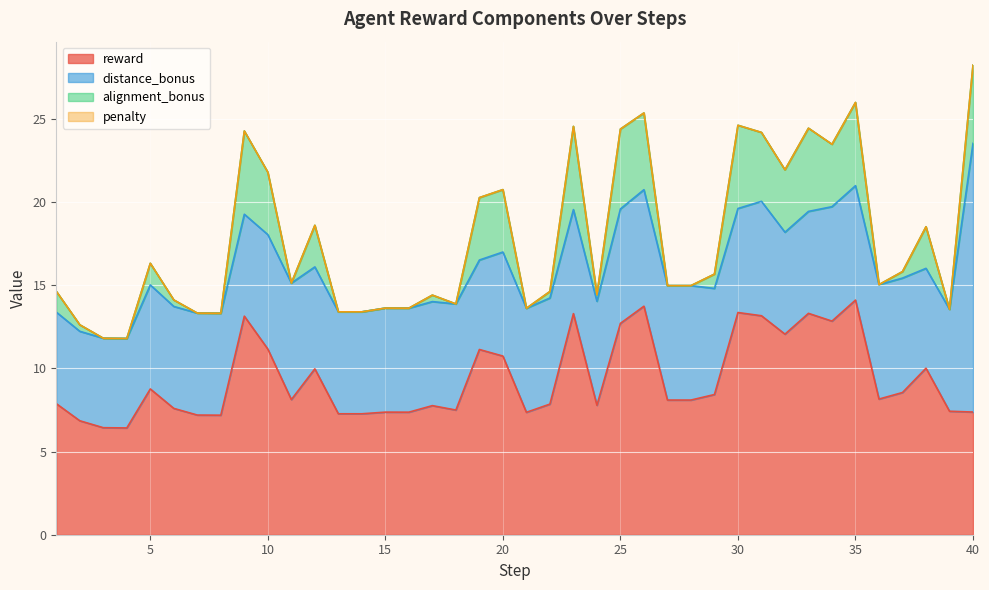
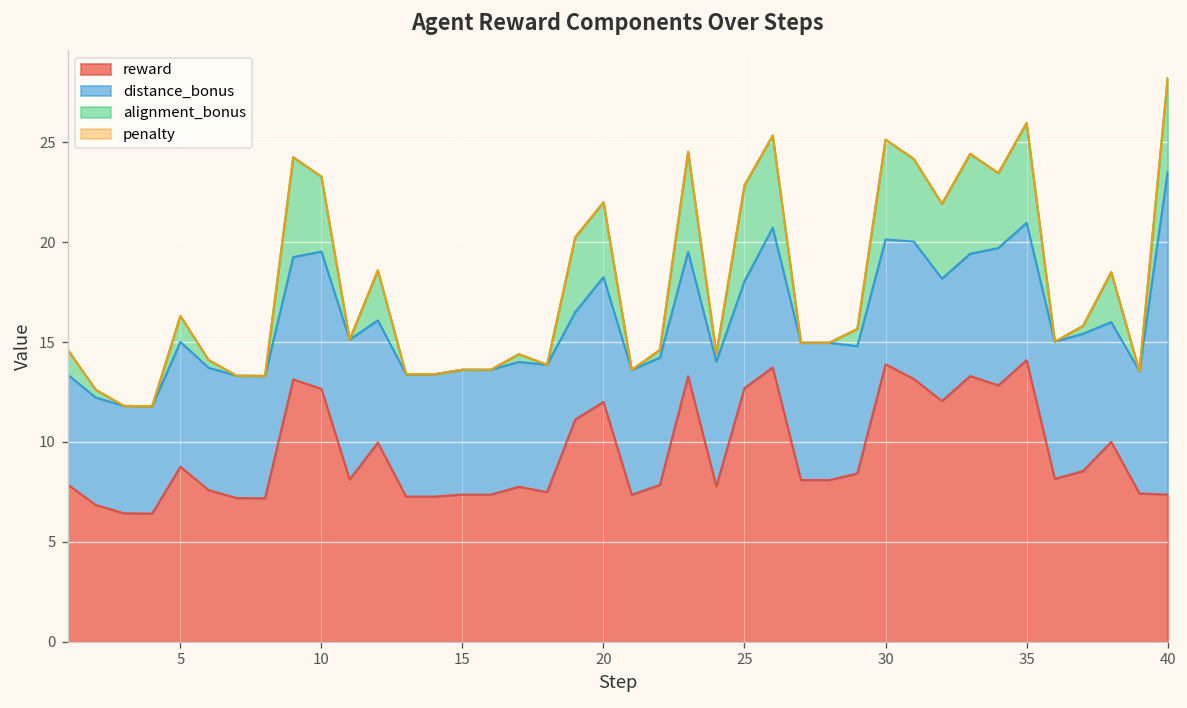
reward, 10: 11.2 -> 12.7
reward, 20: 10.7 -> 12.0
distance_bonus, 25: 6.9 -> 5.4
reward, 30: 13.4 -> 13.9
